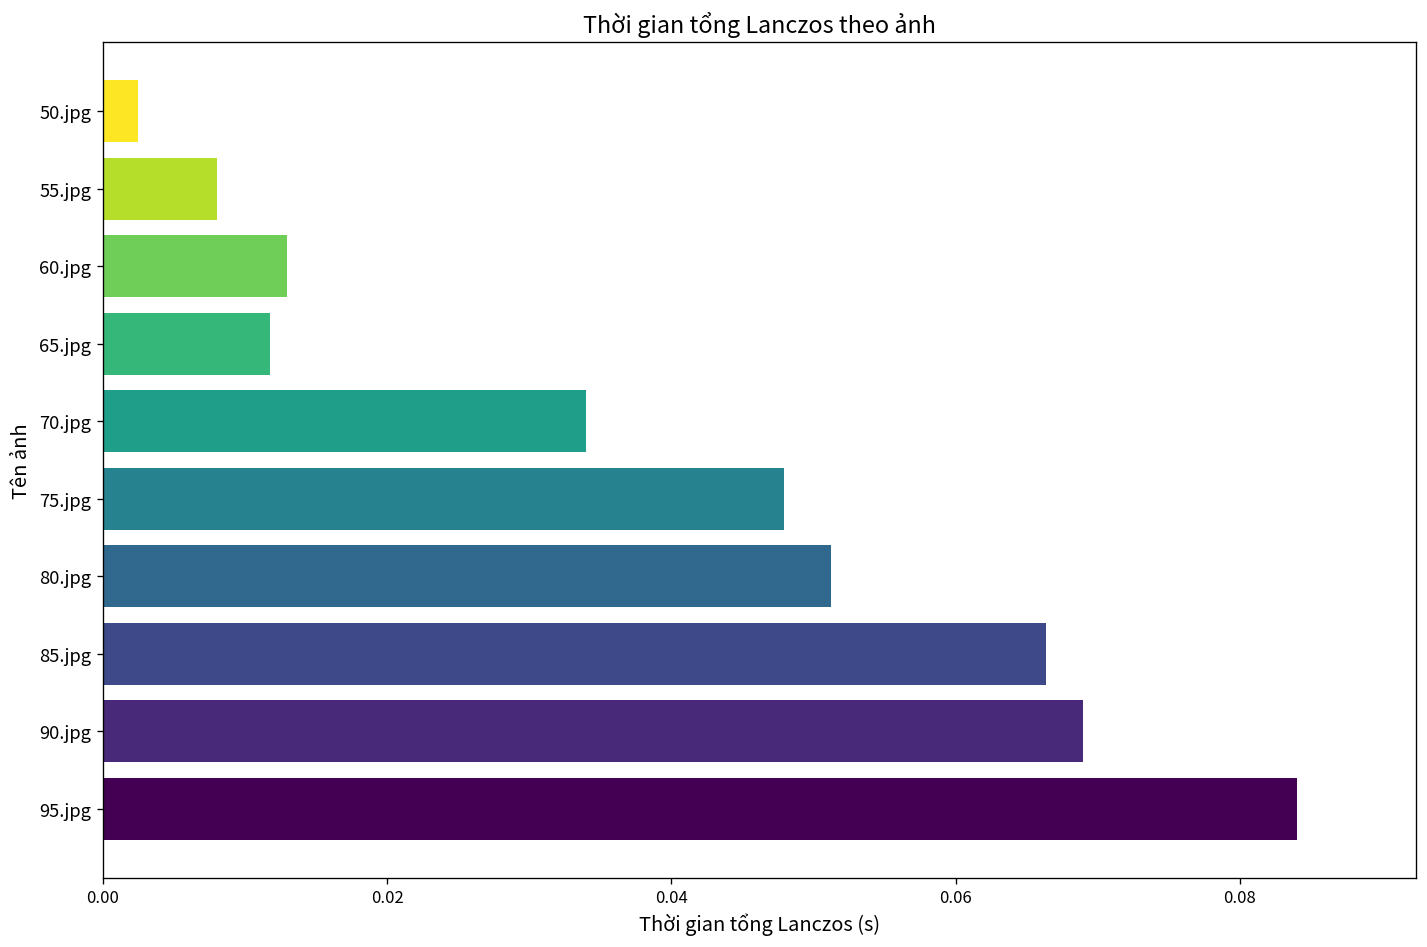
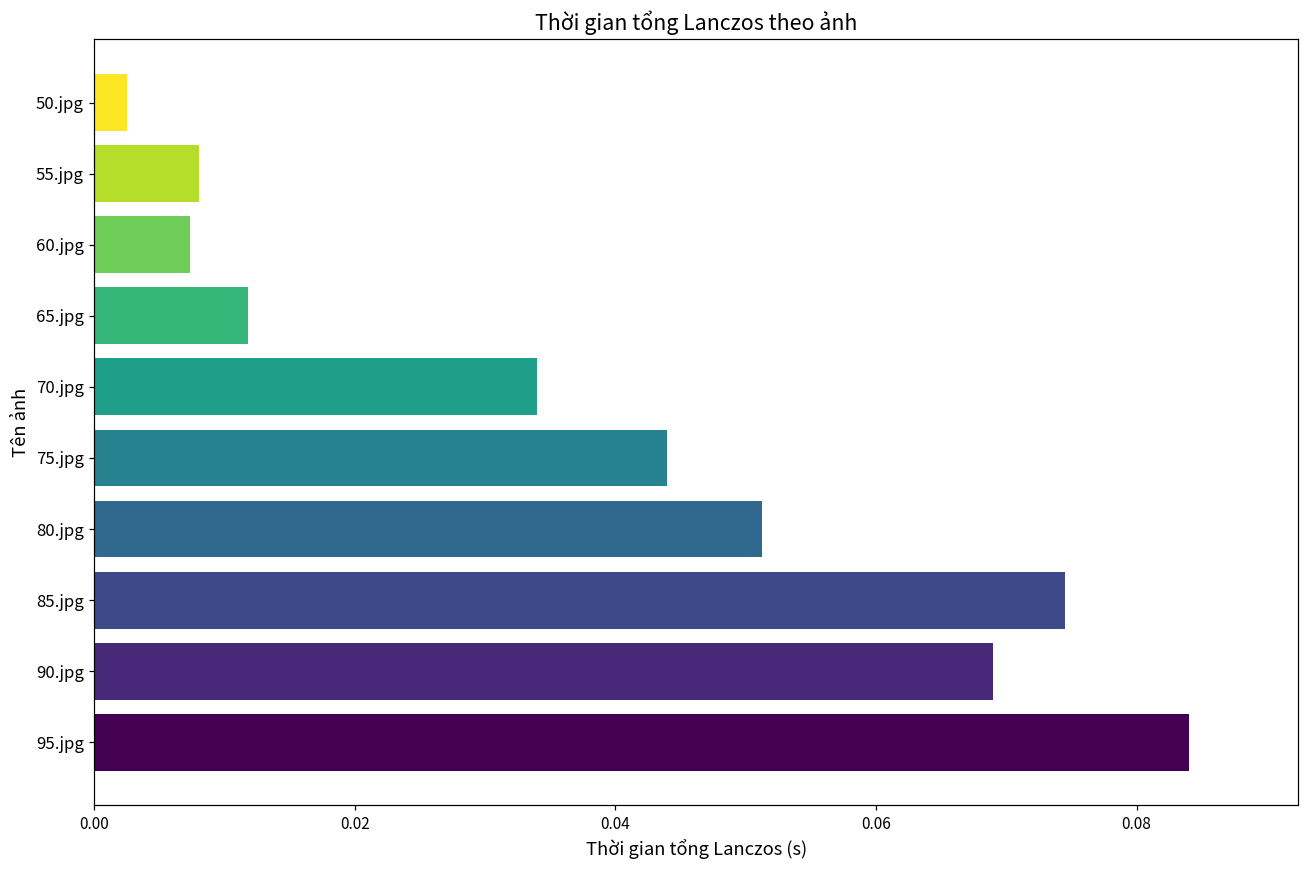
60.jpg: 0.0130 -> 0.0073
75.jpg: 0.0479 -> 0.0440
85.jpg: 0.0664 -> 0.0745
